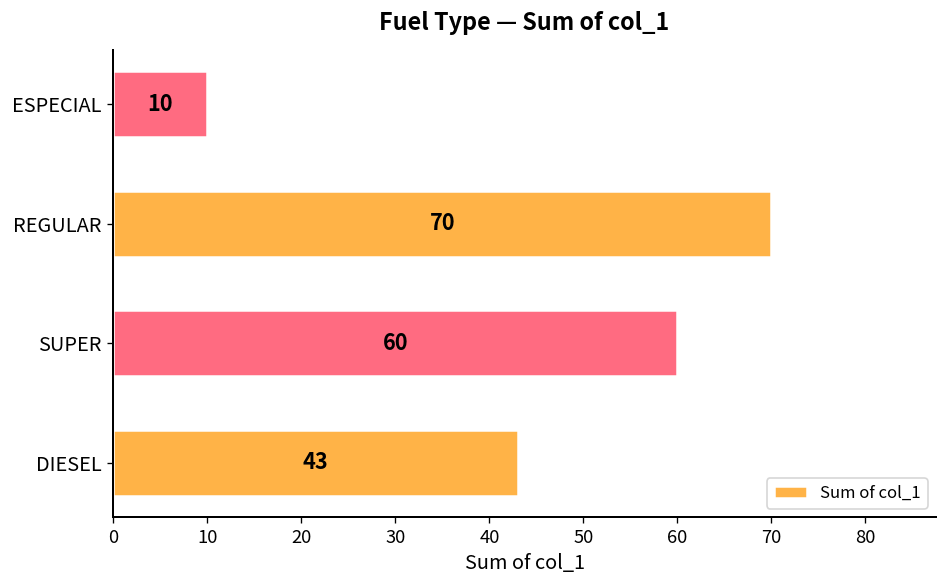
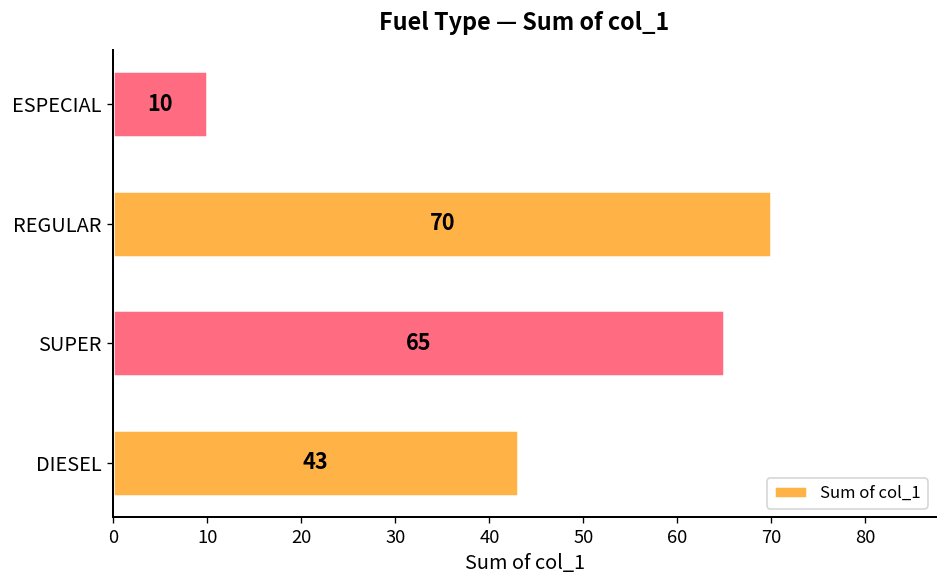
SUPER: 60 -> 65
